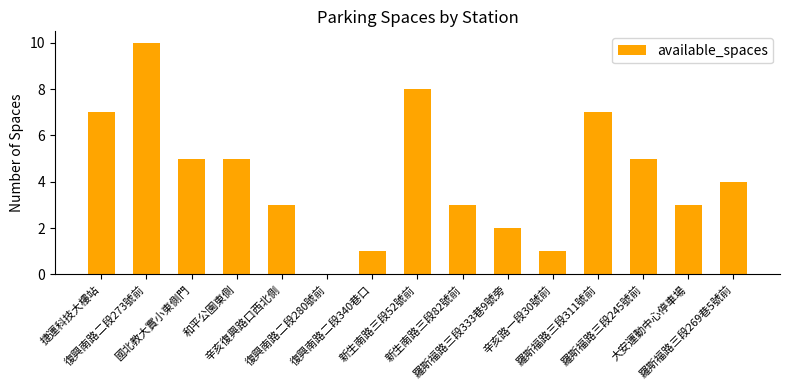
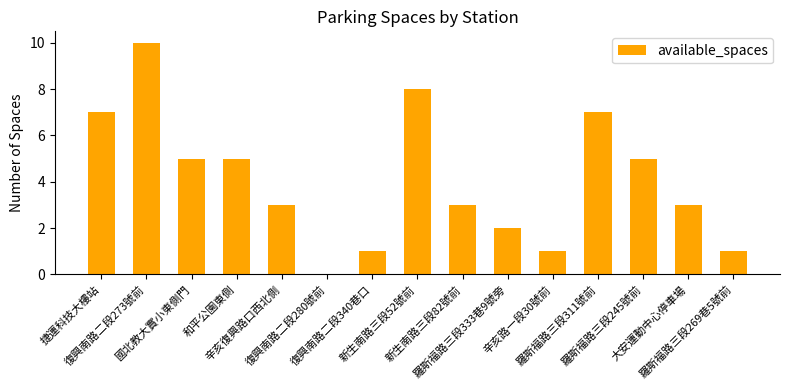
羅斯福路三段269巷5號前: 4 -> 1
